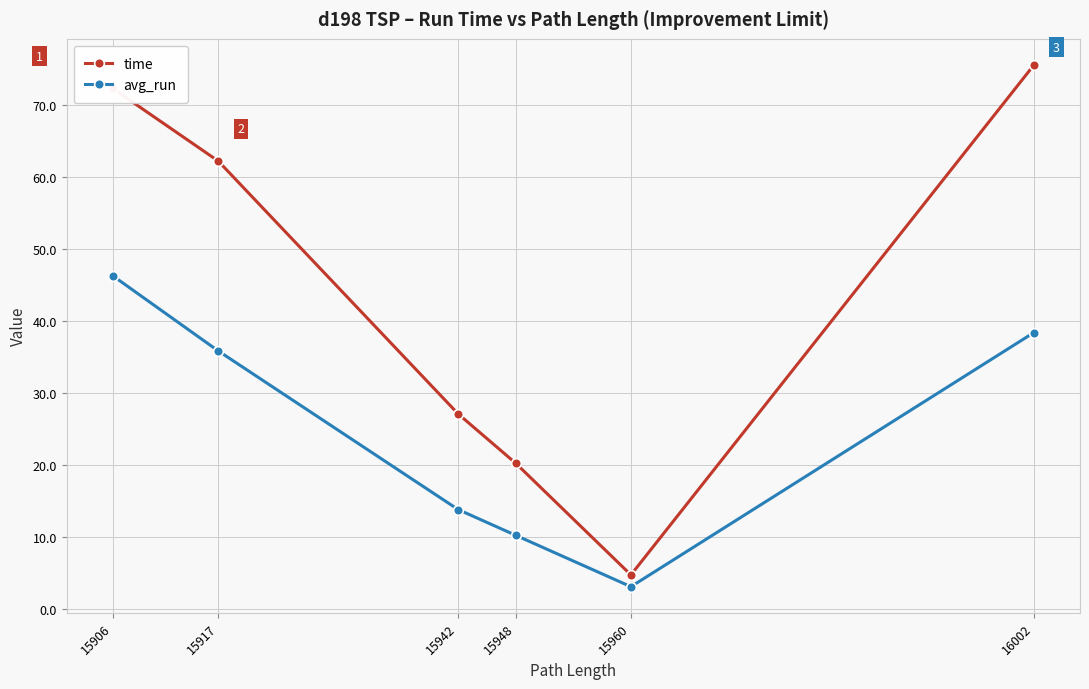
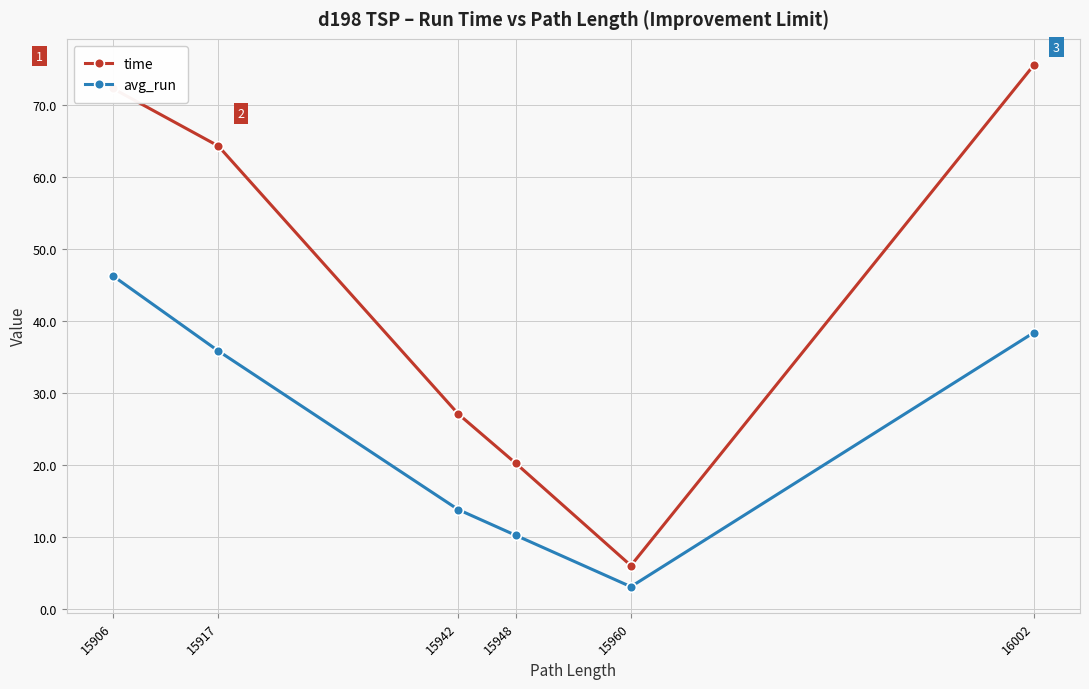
time, 15917: 62 -> 64
time, 15960: 5 -> 6
